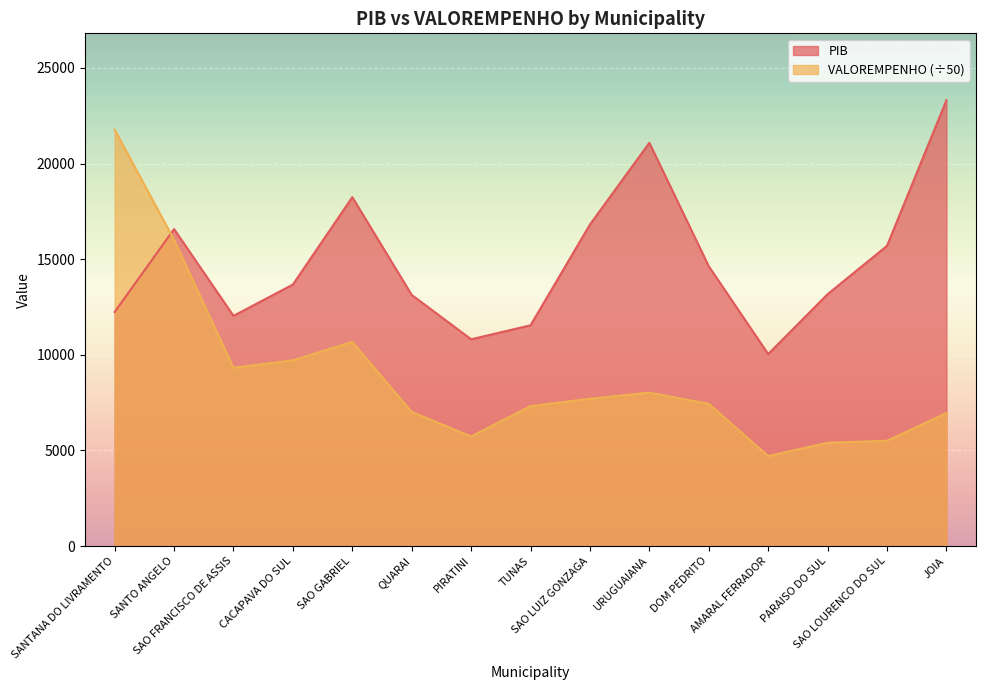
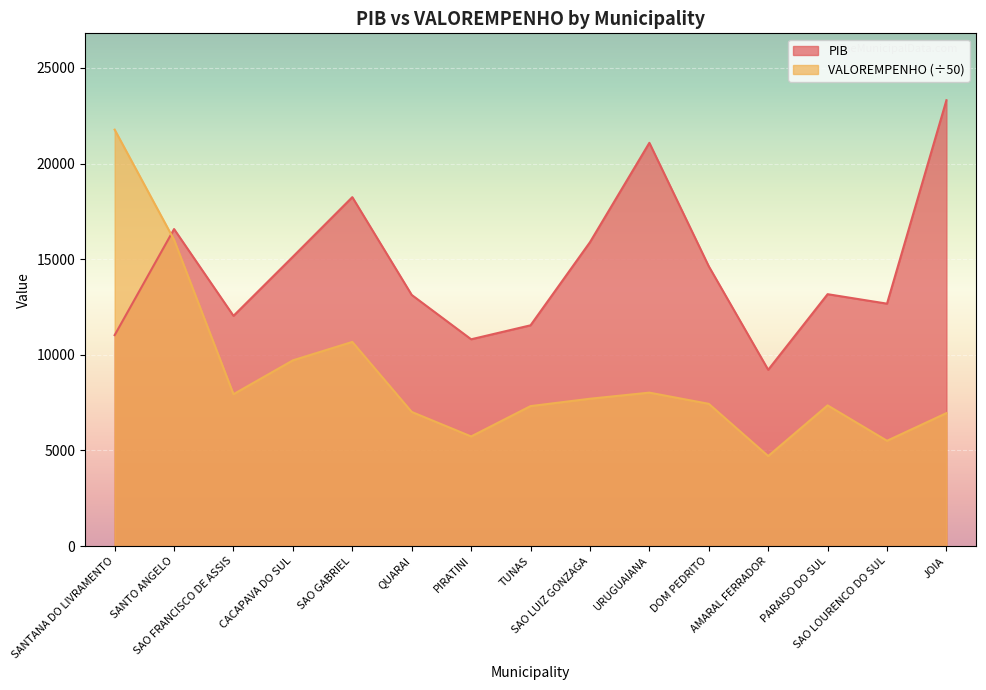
PIB, SANTANA DO LIVRAMENTO: 12200 -> 11000
VALOREMPENHO (÷50), SAO FRANCISCO DE ASSIS: 9300 -> 7900
PIB, CACAPAVA DO SUL: 13700 -> 15100
PIB, SAO LUIZ GONZAGA: 16800 -> 15900
PIB, AMARAL FERRADOR: 10000 -> 9200
VALOREMPENHO (÷50), PARAISO DO SUL: 5400 -> 7400
PIB, SAO LOURENCO DO SUL: 15700 -> 12700
